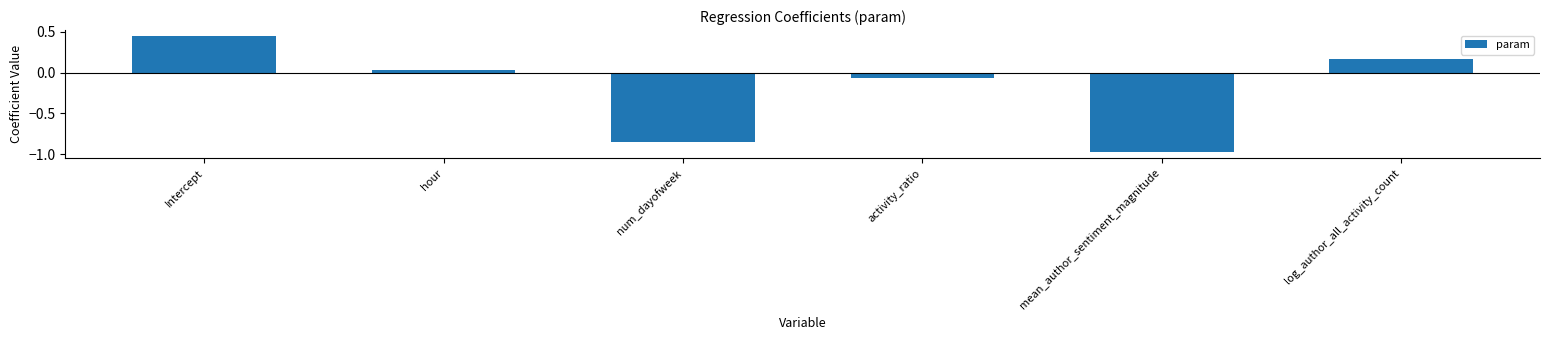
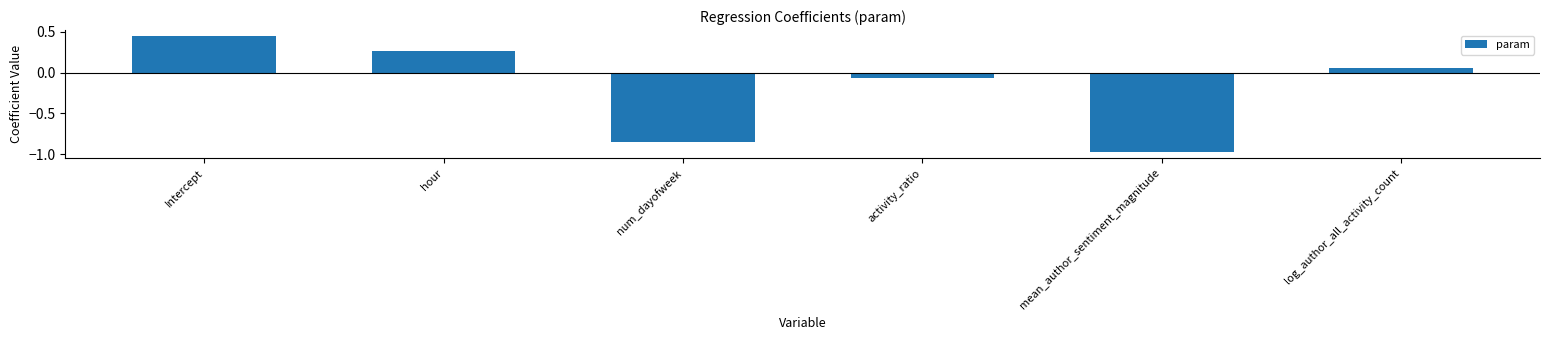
hour: 0.0 -> 0.3
log_author_all_activity_count: 0.2 -> 0.1
